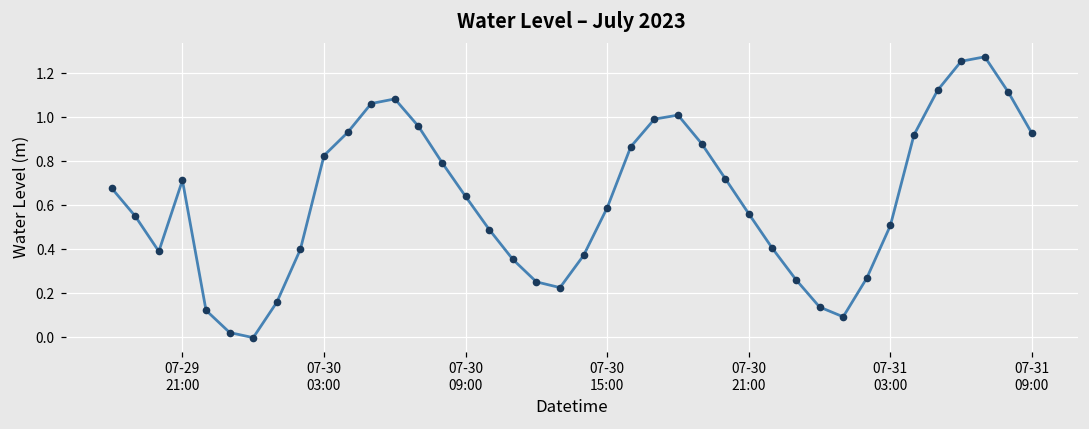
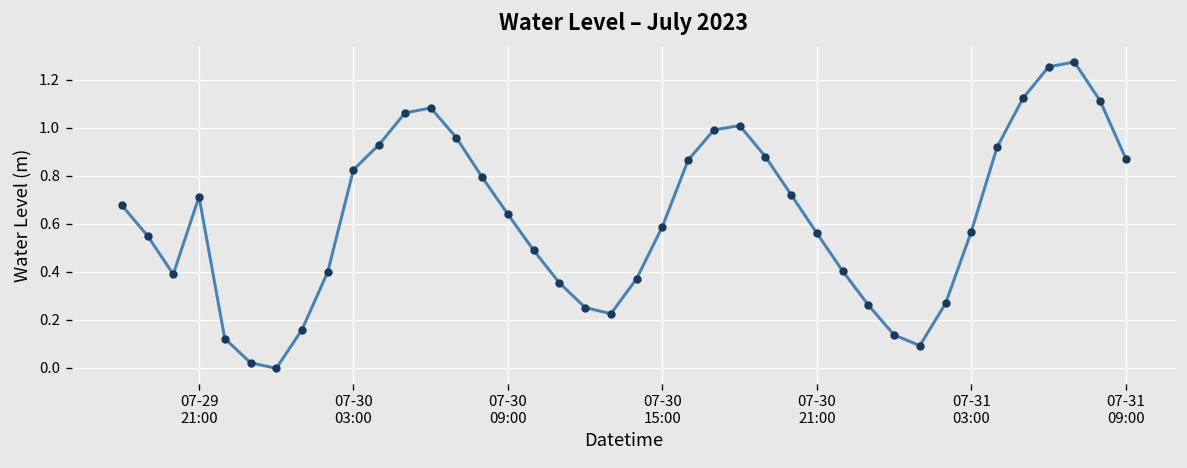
07-31 03:00: 0.51 -> 0.57
07-31 09:00: 0.93 -> 0.87
